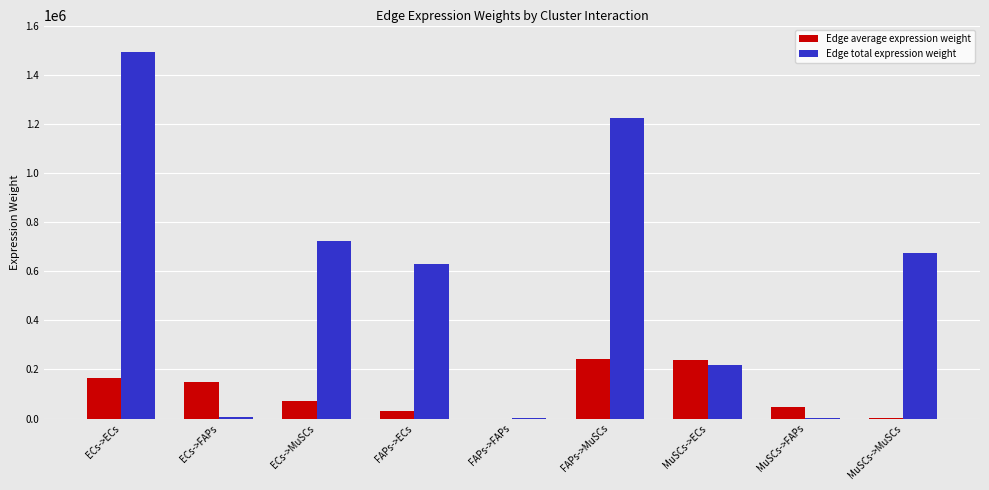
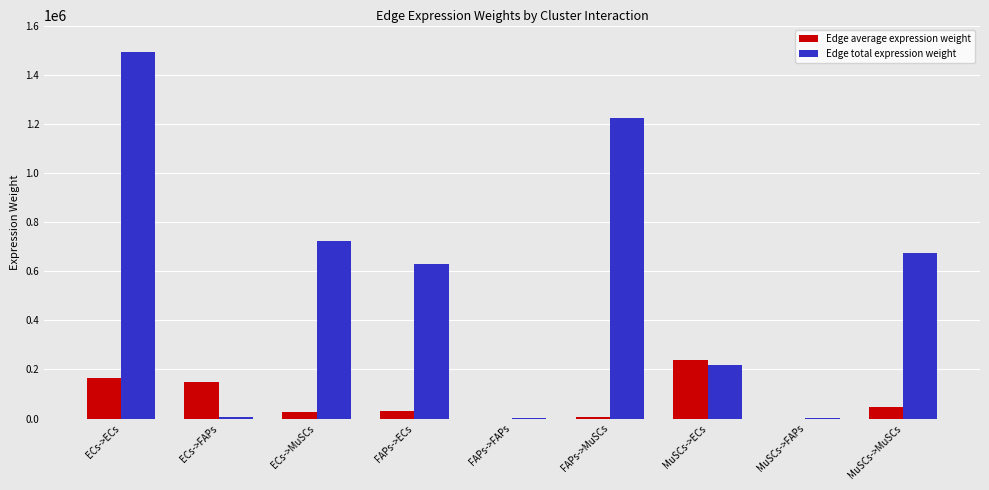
Edge average expression weight, ECs->MuSCs: 70000 -> 30000
Edge average expression weight, FAPs->MuSCs: 240000 -> 0
Edge average expression weight, MuSCs->FAPs: 50000 -> 0
Edge average expression weight, MuSCs->MuSCs: 0 -> 50000
